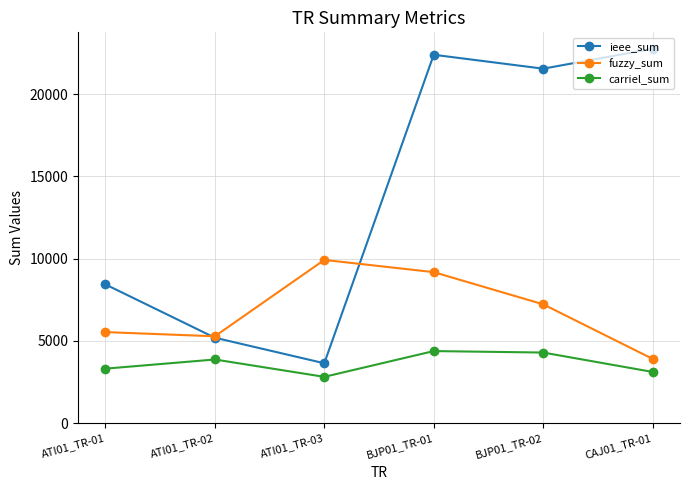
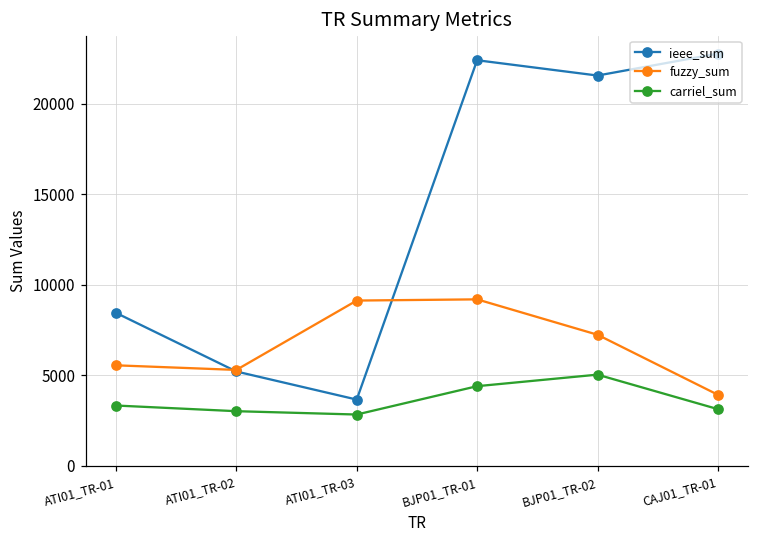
carriel_sum, ATI01_TR-02: 3900 -> 3000
fuzzy_sum, ATI01_TR-03: 9900 -> 9100
carriel_sum, BJP01_TR-02: 4300 -> 5000
